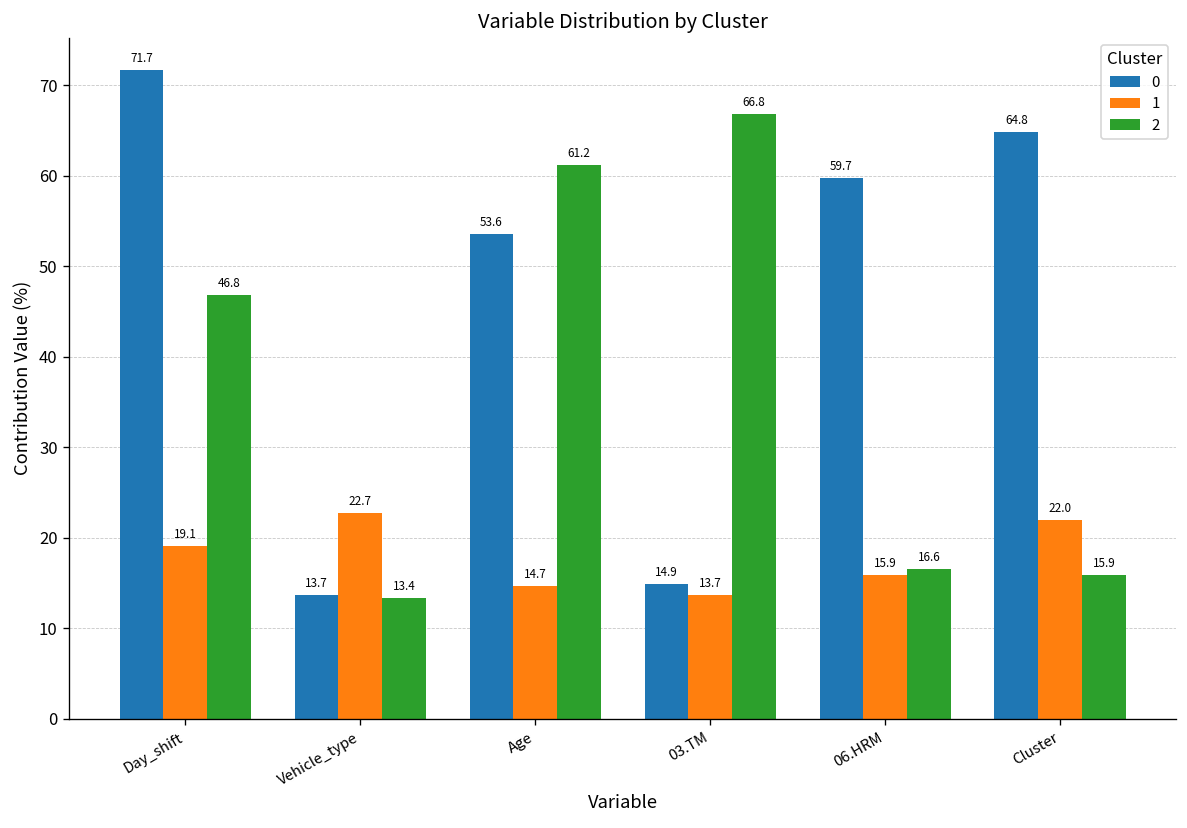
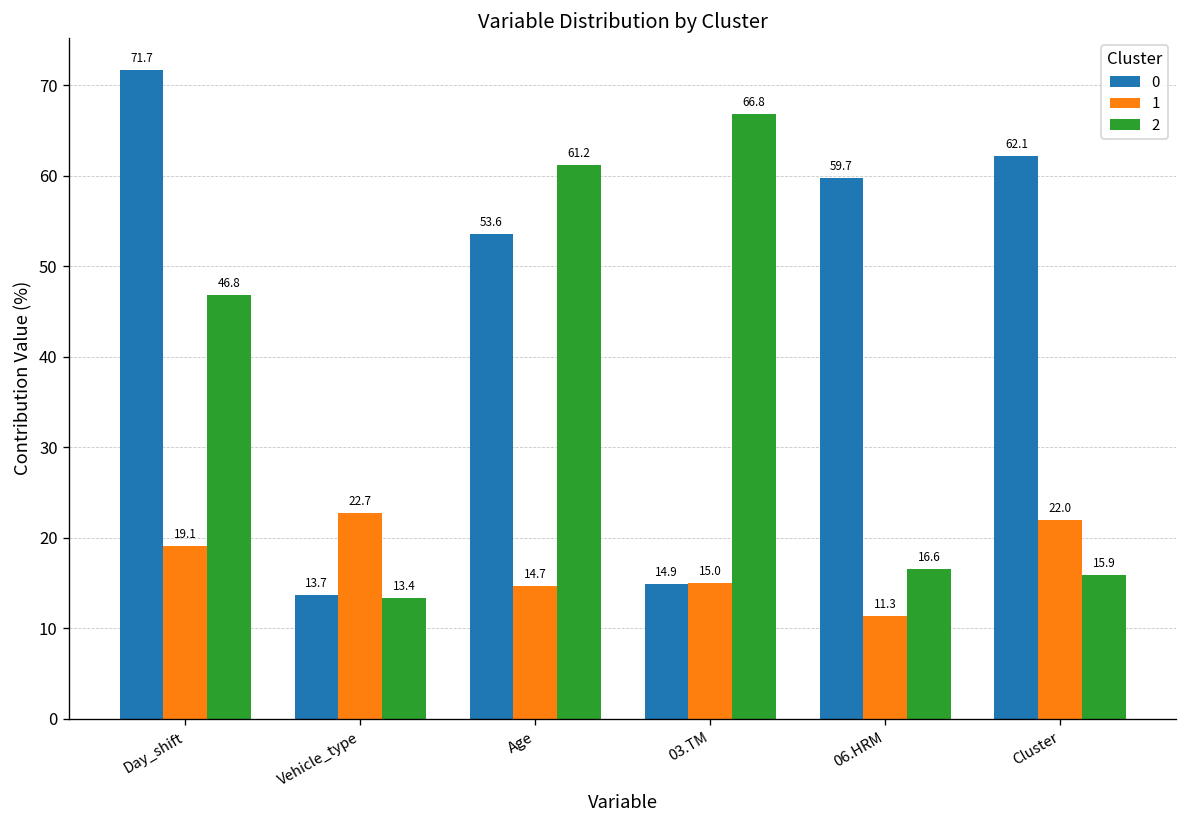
1, 03.TM: 13.7 -> 15.0
1, 06.HRM: 15.9 -> 11.3
0, Cluster: 64.8 -> 62.1
